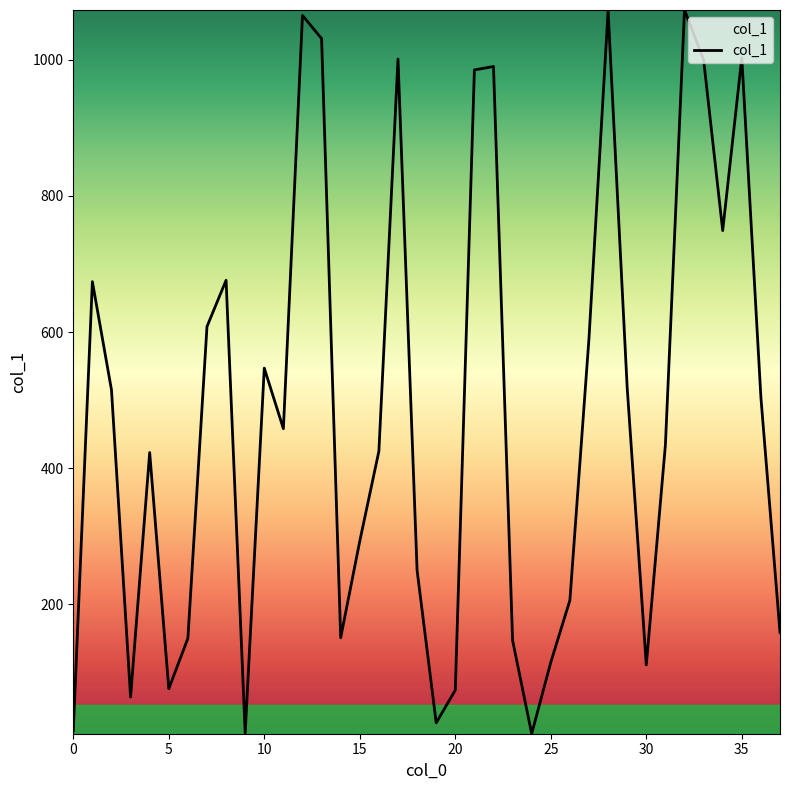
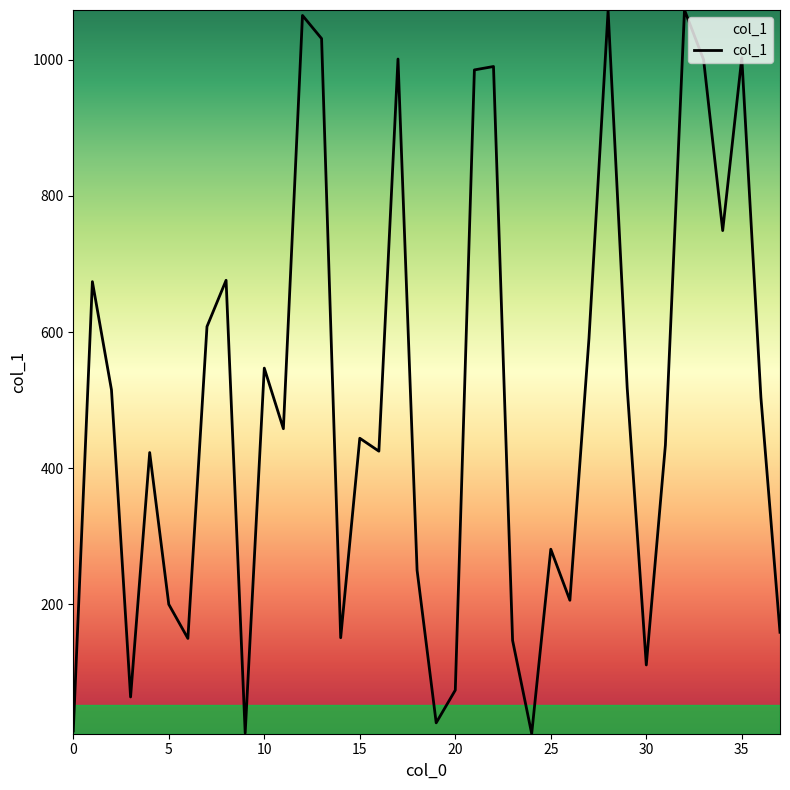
5: 80 -> 200
15: 290 -> 440
25: 120 -> 280
